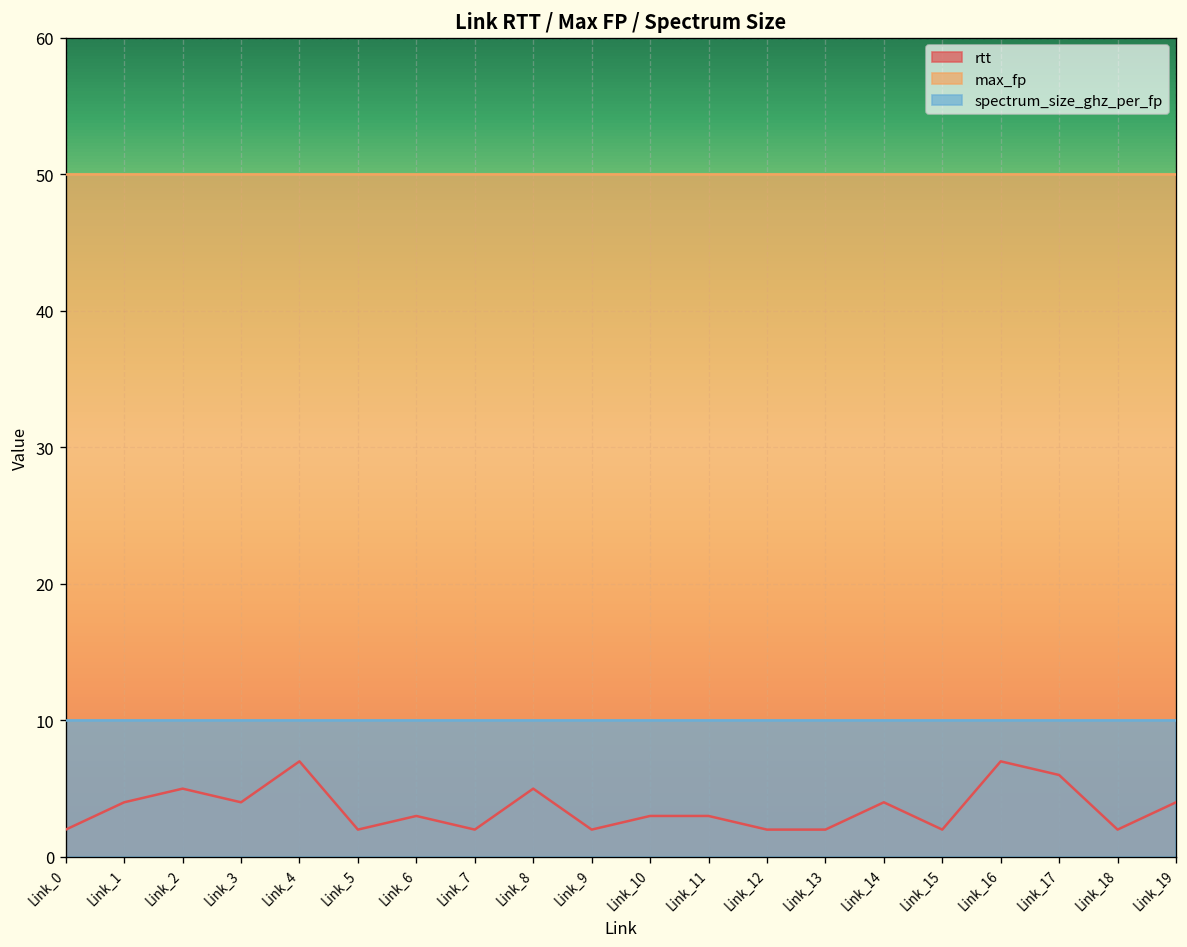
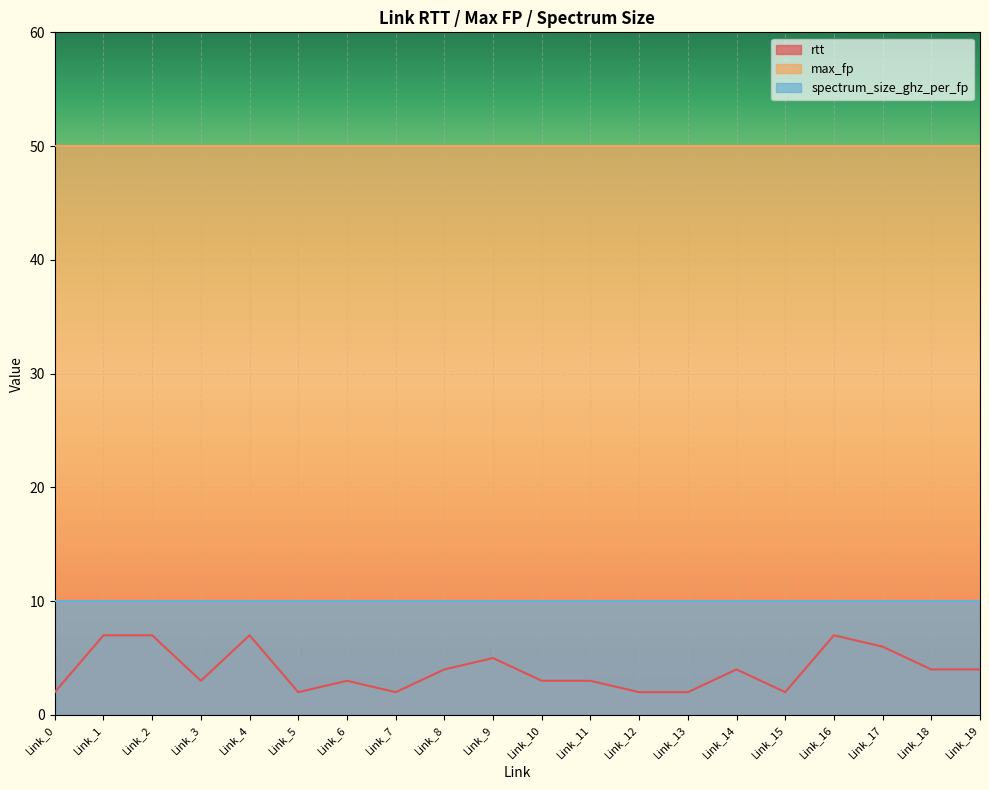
rtt, Link_1: 4 -> 7
rtt, Link_2: 5 -> 7
rtt, Link_3: 4 -> 3
rtt, Link_8: 5 -> 4
rtt, Link_9: 2 -> 5
rtt, Link_18: 2 -> 4
